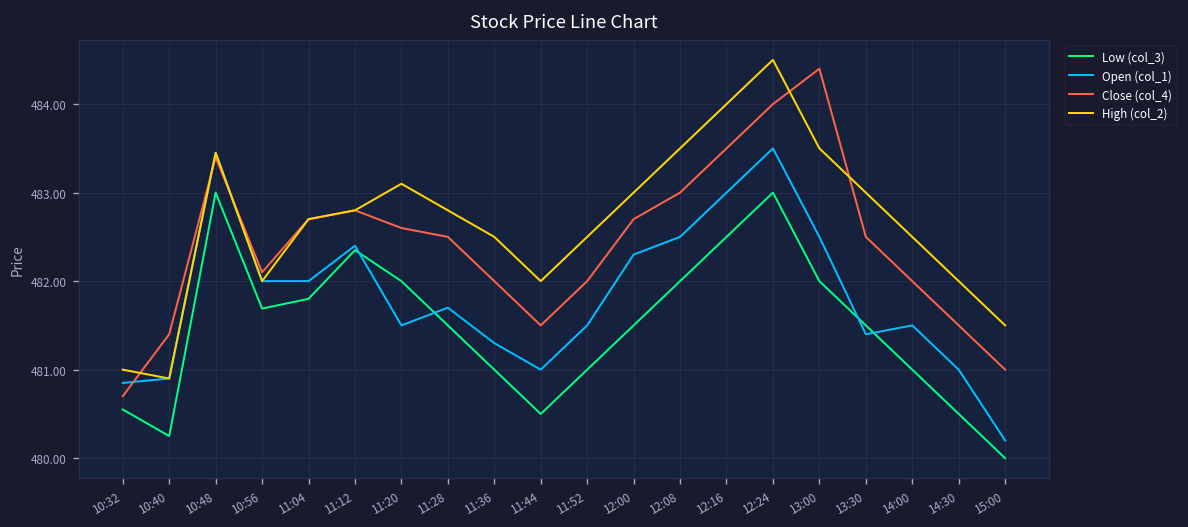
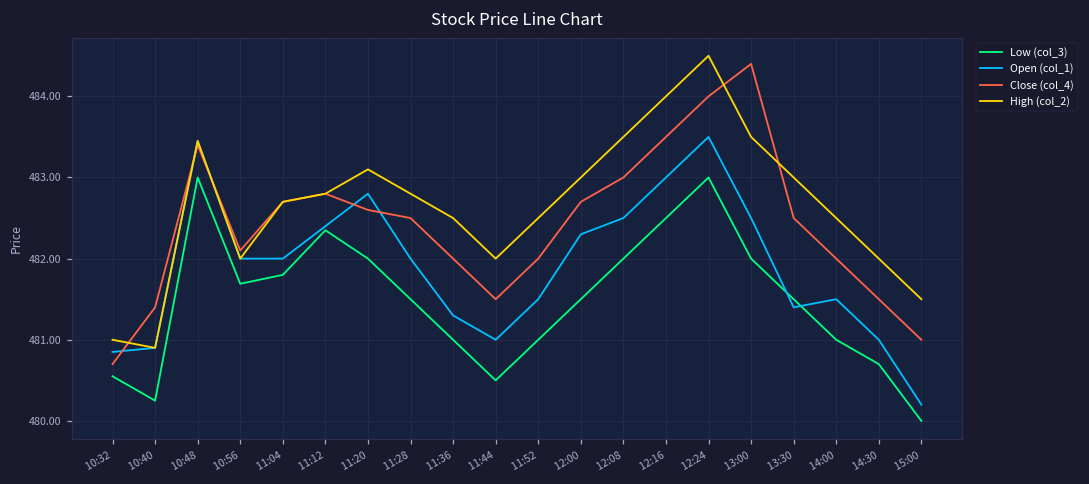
Open (col_1), 11:20: 481.5 -> 482.8
Open (col_1), 11:28: 481.7 -> 482.0
Low (col_3), 14:30: 480.5 -> 480.7
